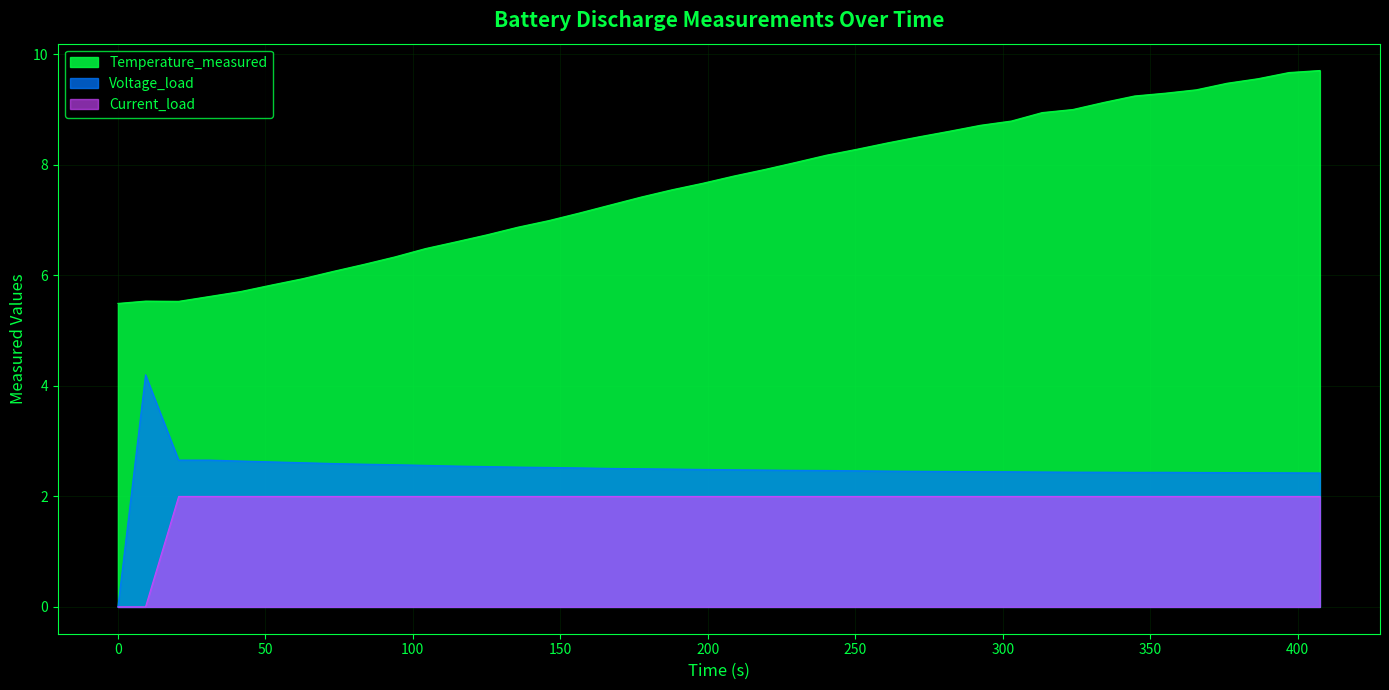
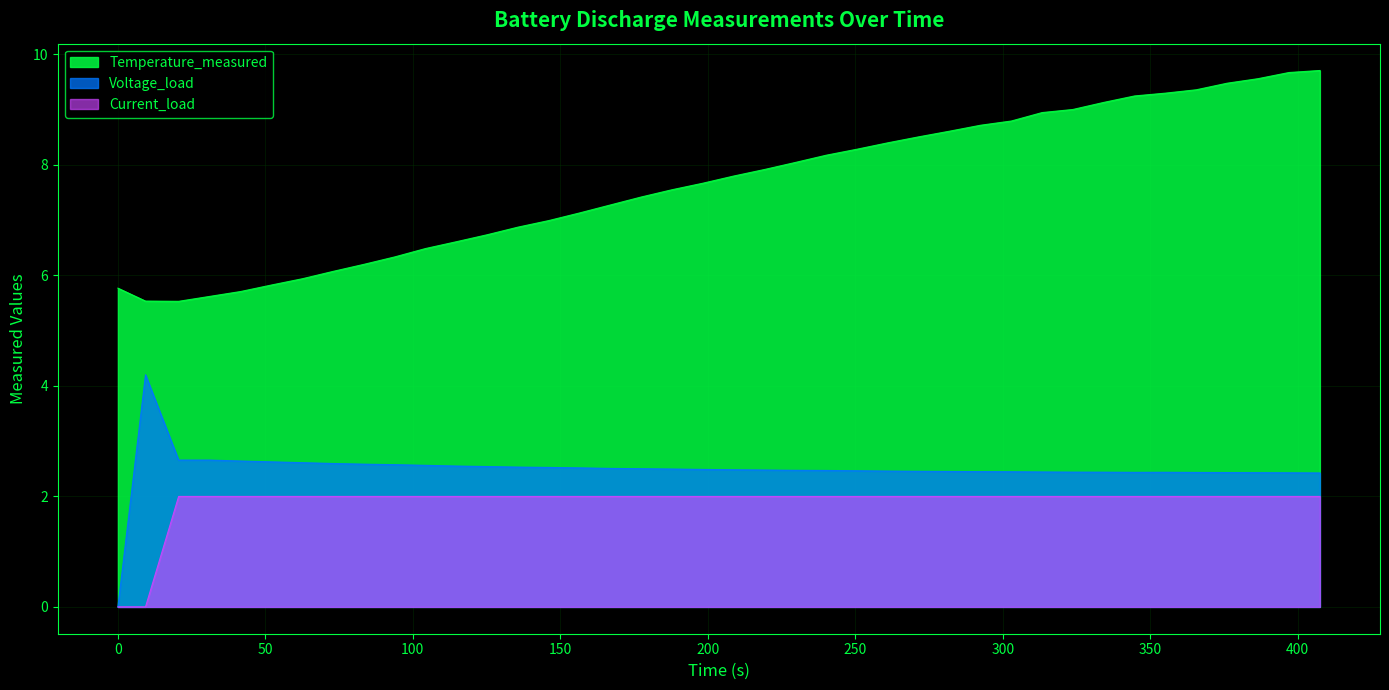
Temperature_measured, 0: 5.5 -> 5.8
